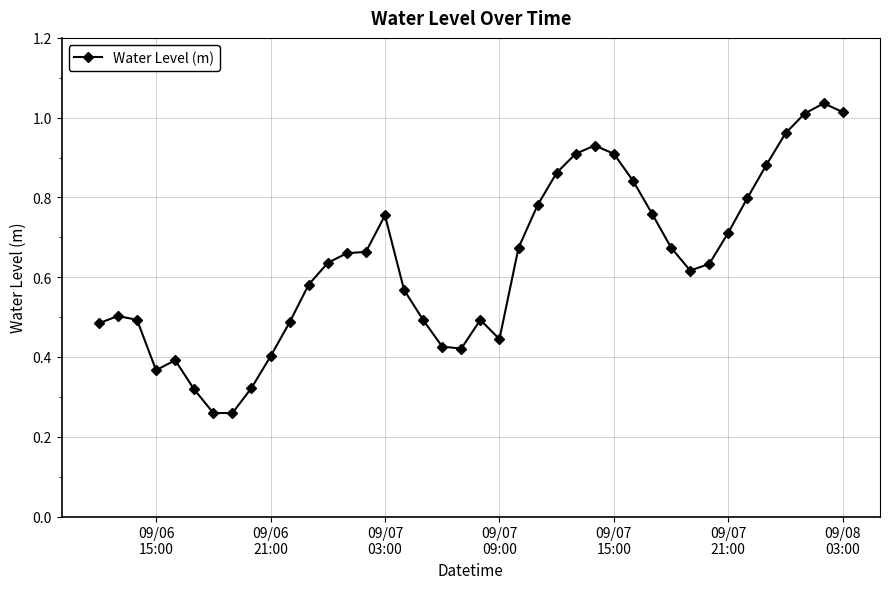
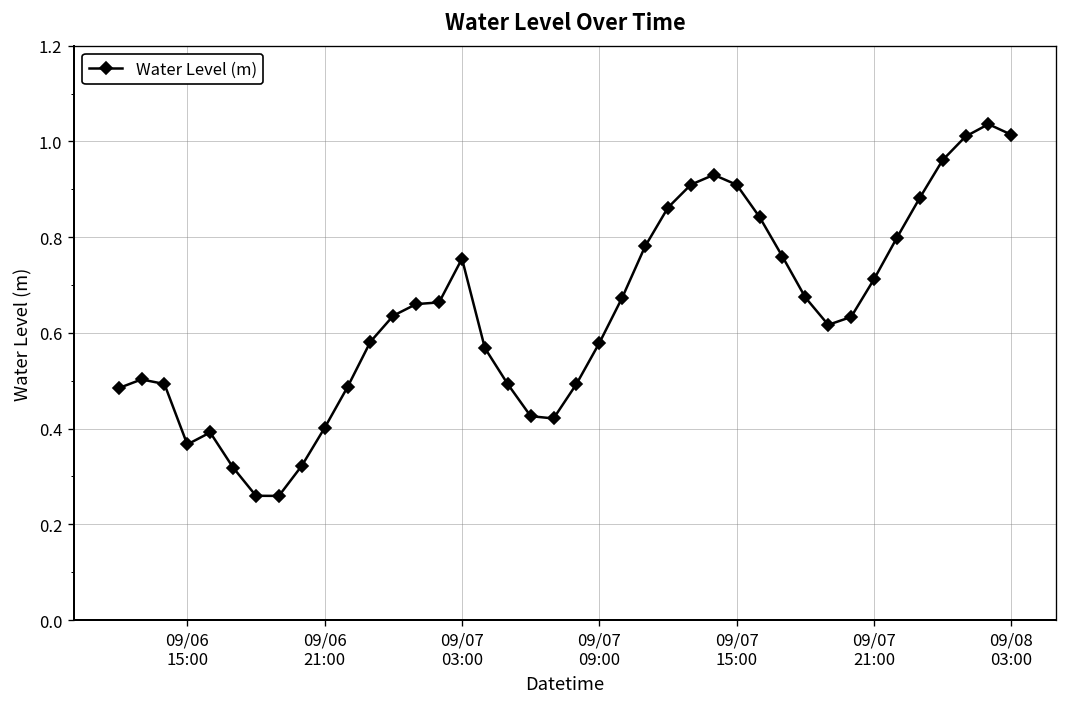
09/07 09:00: 0.44 -> 0.58
